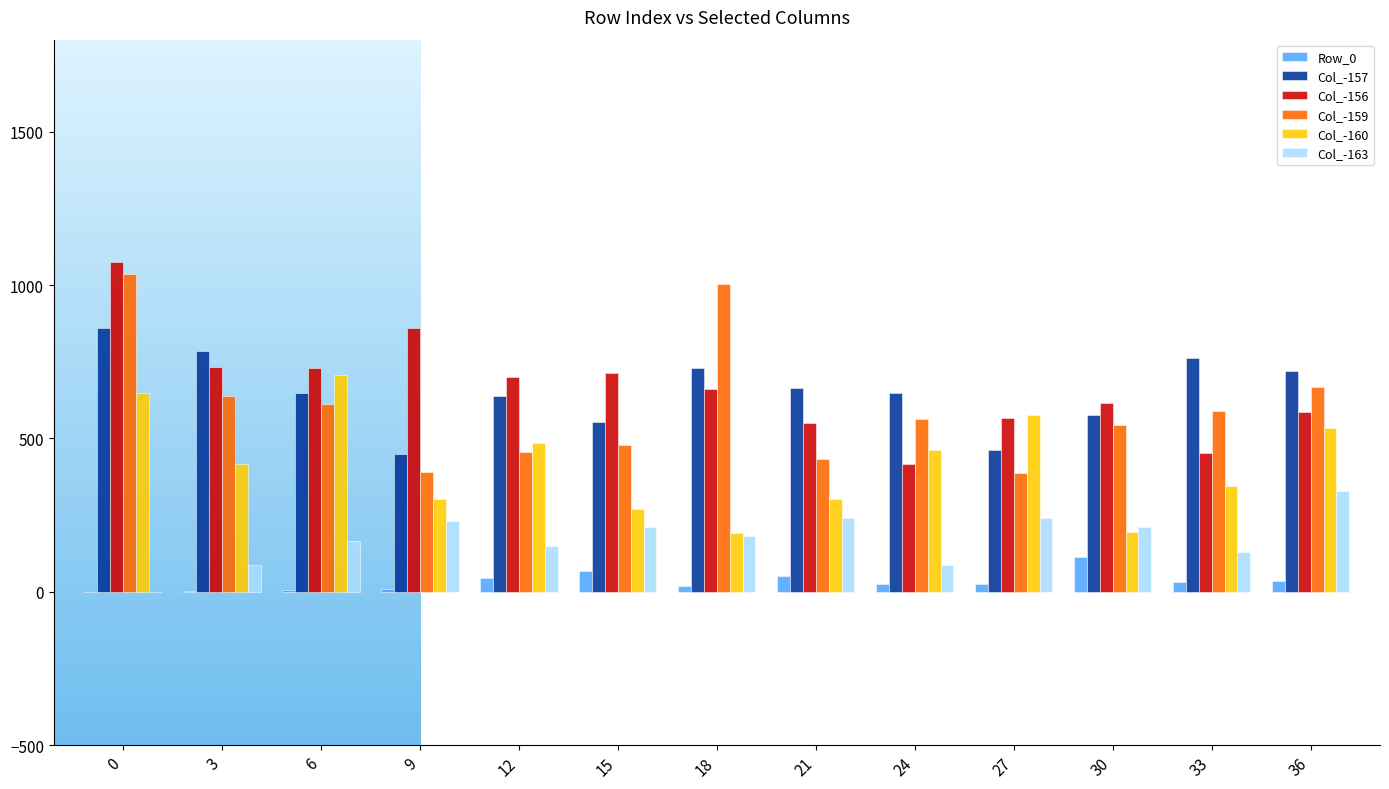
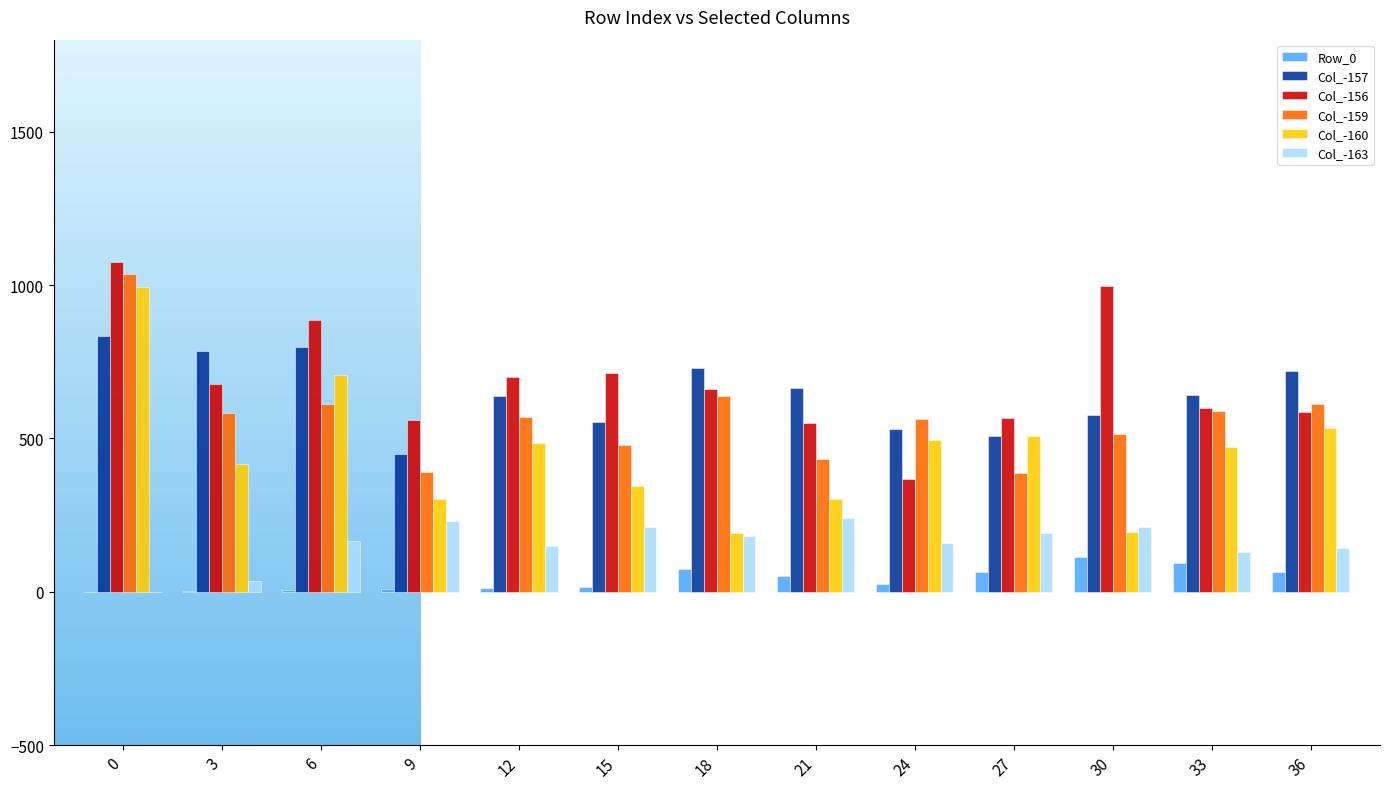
Col_-157, 0: 860 -> 830
Col_-160, 0: 650 -> 990
Col_-156, 3: 730 -> 680
Col_-159, 3: 640 -> 580
Col_-163, 3: 90 -> 40
Col_-157, 6: 650 -> 800
Col_-156, 6: 730 -> 890
Col_-156, 9: 860 -> 560
Row_0, 12: 40 -> 10
Col_-159, 12: 460 -> 570
Row_0, 15: 70 -> 20
Col_-160, 15: 270 -> 340
Row_0, 18: 20 -> 80
Col_-159, 18: 1000 -> 640
Col_-157, 24: 650 -> 530
Col_-156, 24: 420 -> 370
Col_-160, 24: 460 -> 500
Col_-163, 24: 90 -> 160
Row_0, 27: 30 -> 60
Col_-157, 27: 460 -> 510
Col_-160, 27: 580 -> 510
Col_-163, 27: 240 -> 190
Col_-156, 30: 620 -> 1000
Col_-159, 30: 550 -> 510
Row_0, 33: 30 -> 90
Col_-157, 33: 760 -> 640
Col_-156, 33: 450 -> 600
Col_-160, 33: 340 -> 470
Row_0, 36: 40 -> 70
Col_-159, 36: 670 -> 610
Col_-163, 36: 330 -> 140
